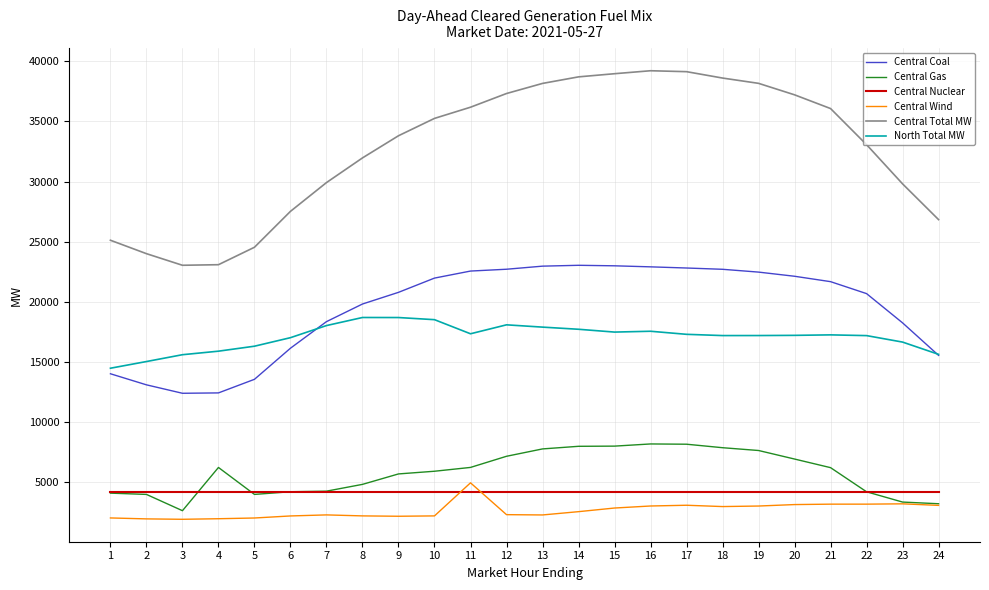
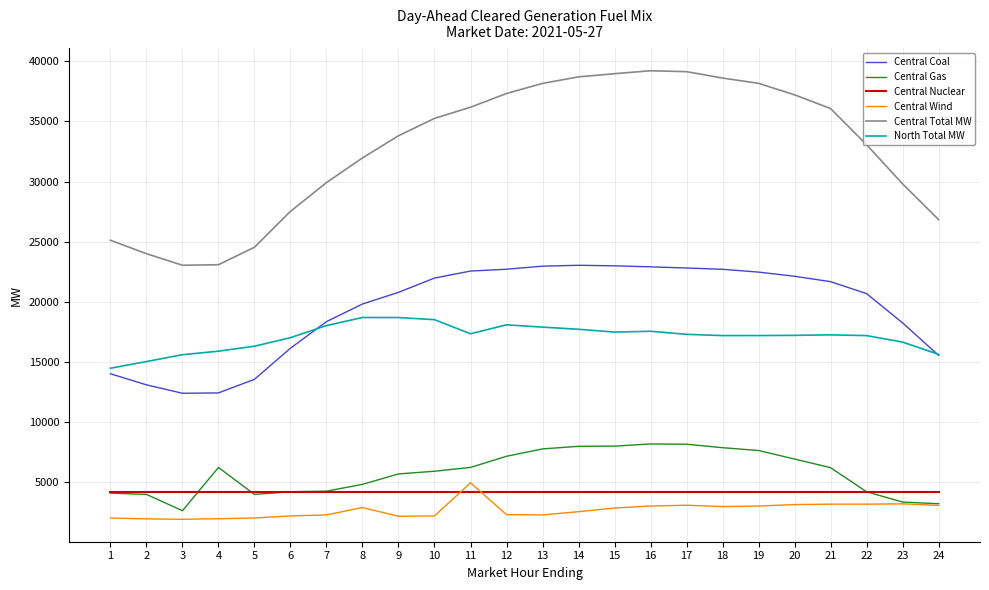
Central Wind, 8: 2200 -> 2900
